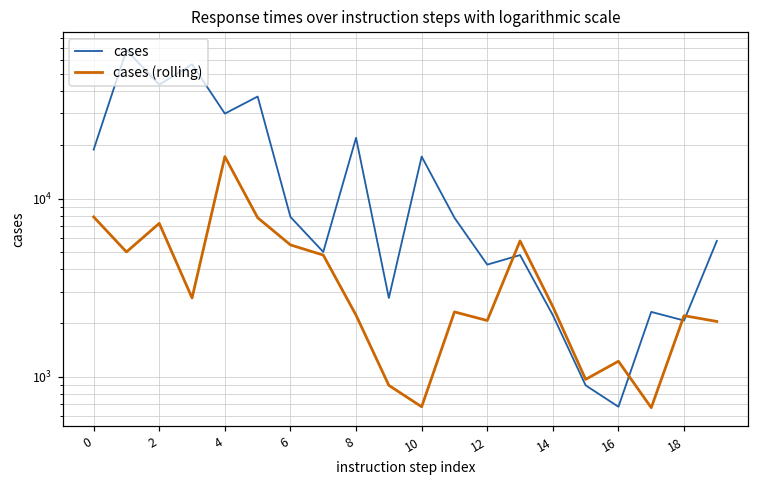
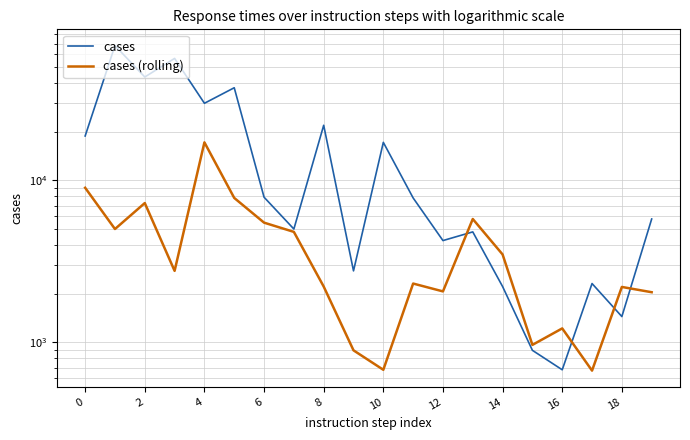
cases (rolling), 0: 8000 -> 9000
cases (rolling), 14: 2500 -> 3500
cases, 18: 2100 -> 1400
